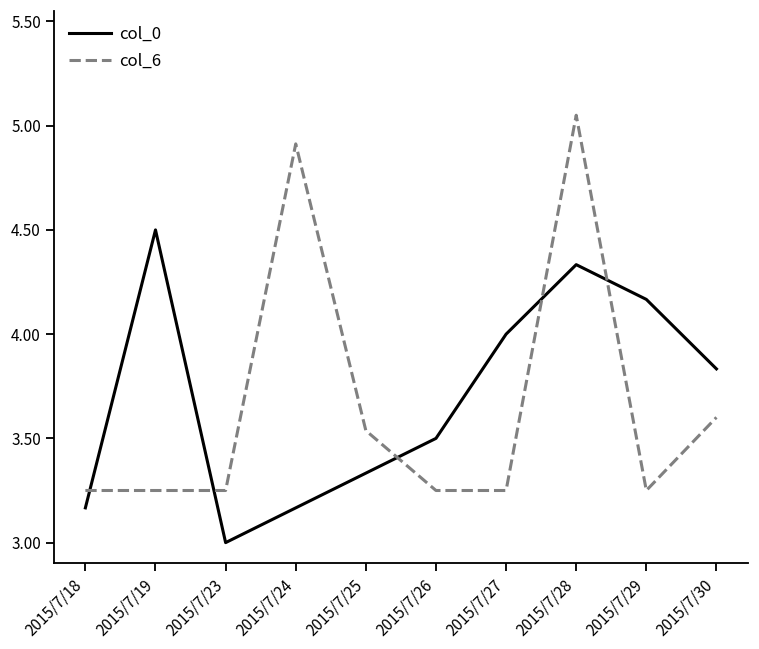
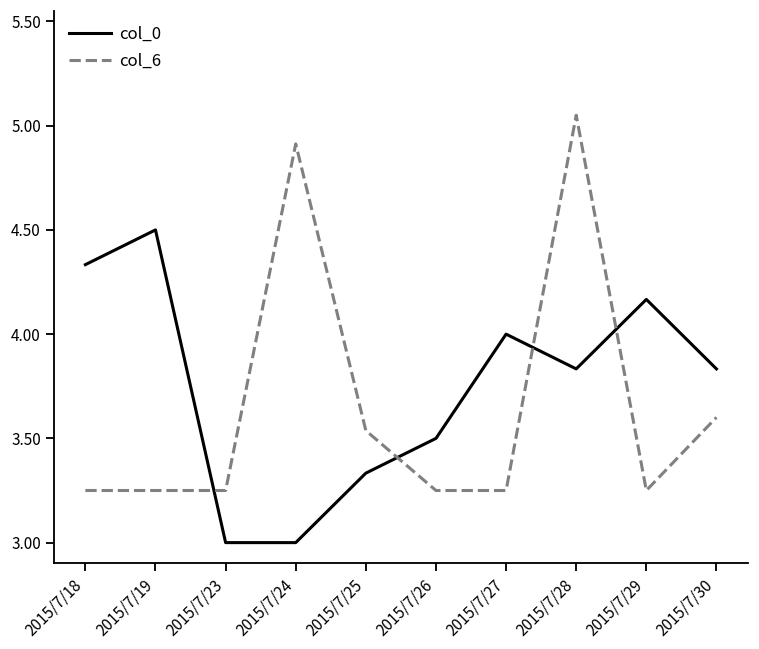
col_0, 2015/7/18: 3.17 -> 4.33
col_0, 2015/7/24: 3.17 -> 3.00
col_0, 2015/7/28: 4.33 -> 3.83
